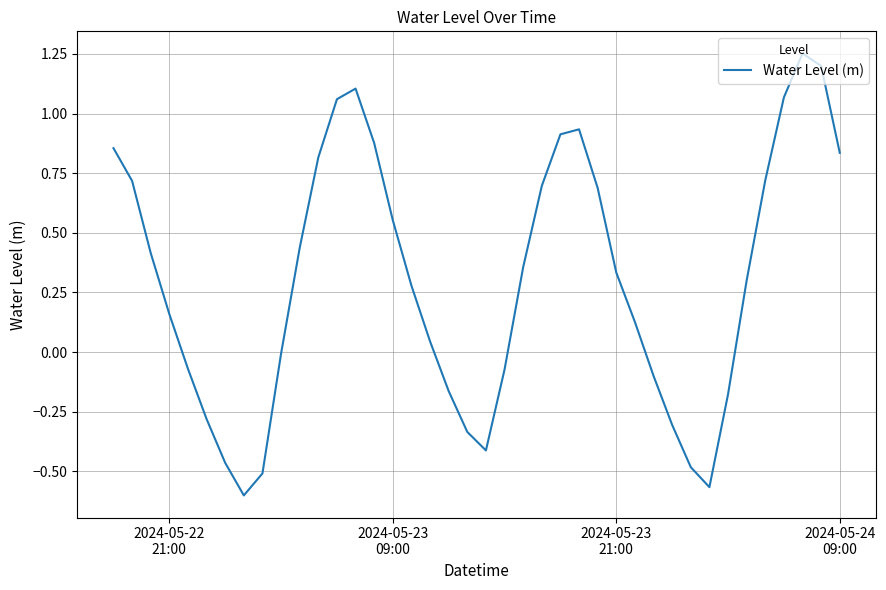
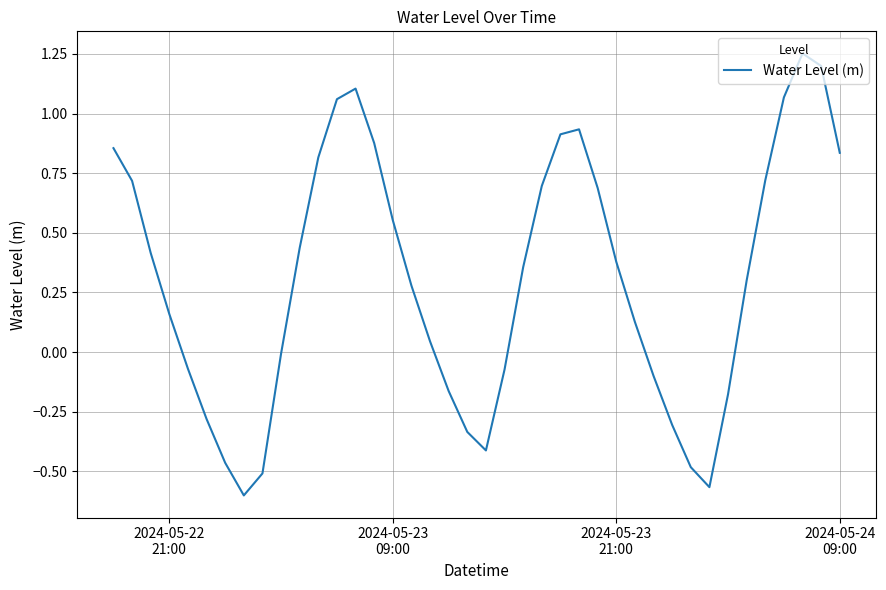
2024-05-23 21:00: 0.33 -> 0.38
